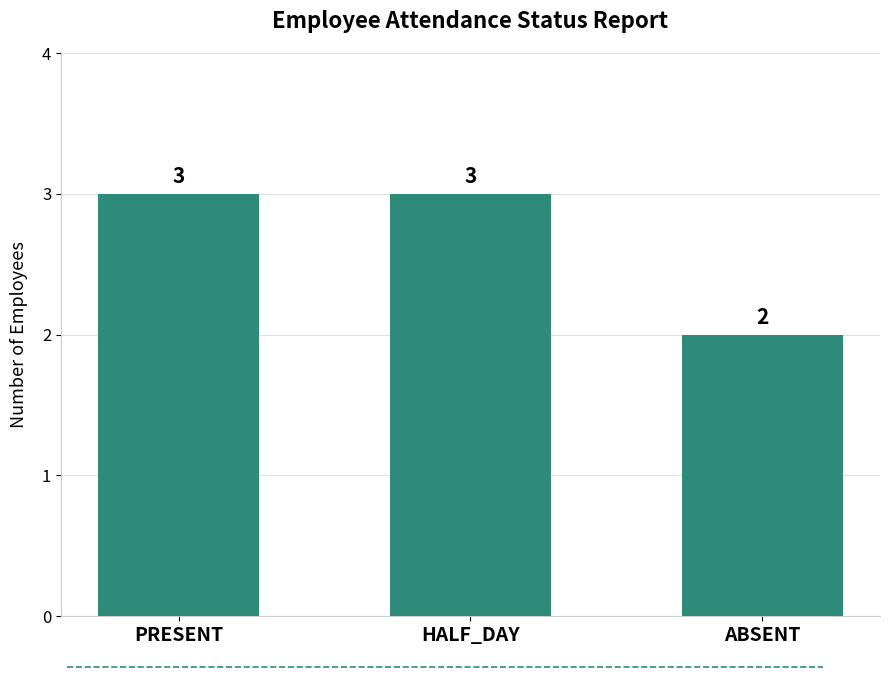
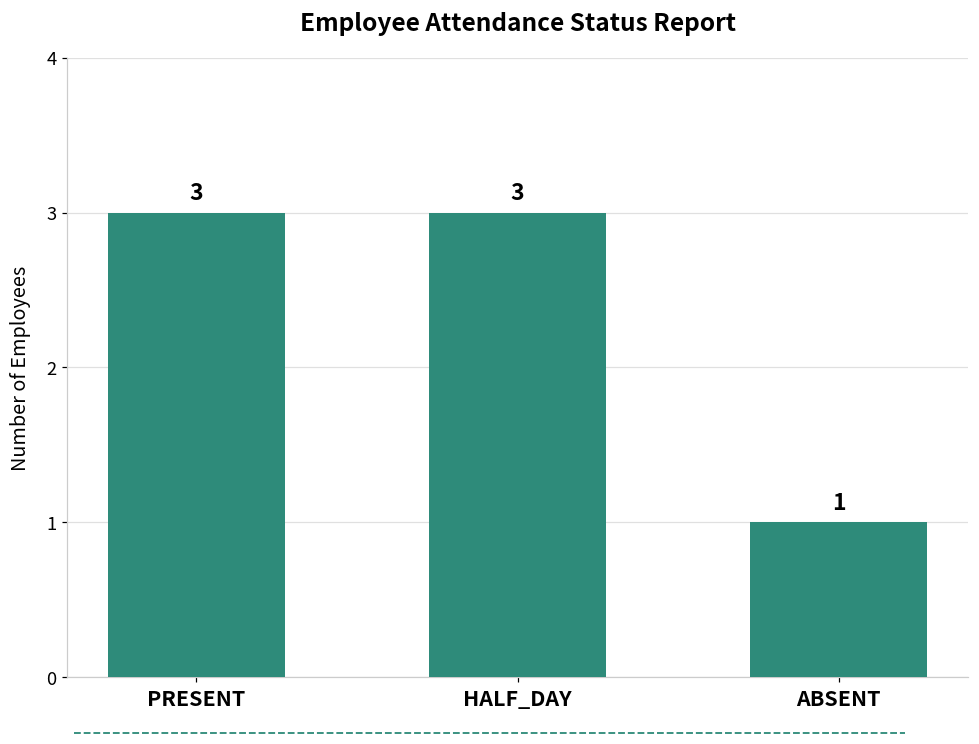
ABSENT: 2 -> 1
